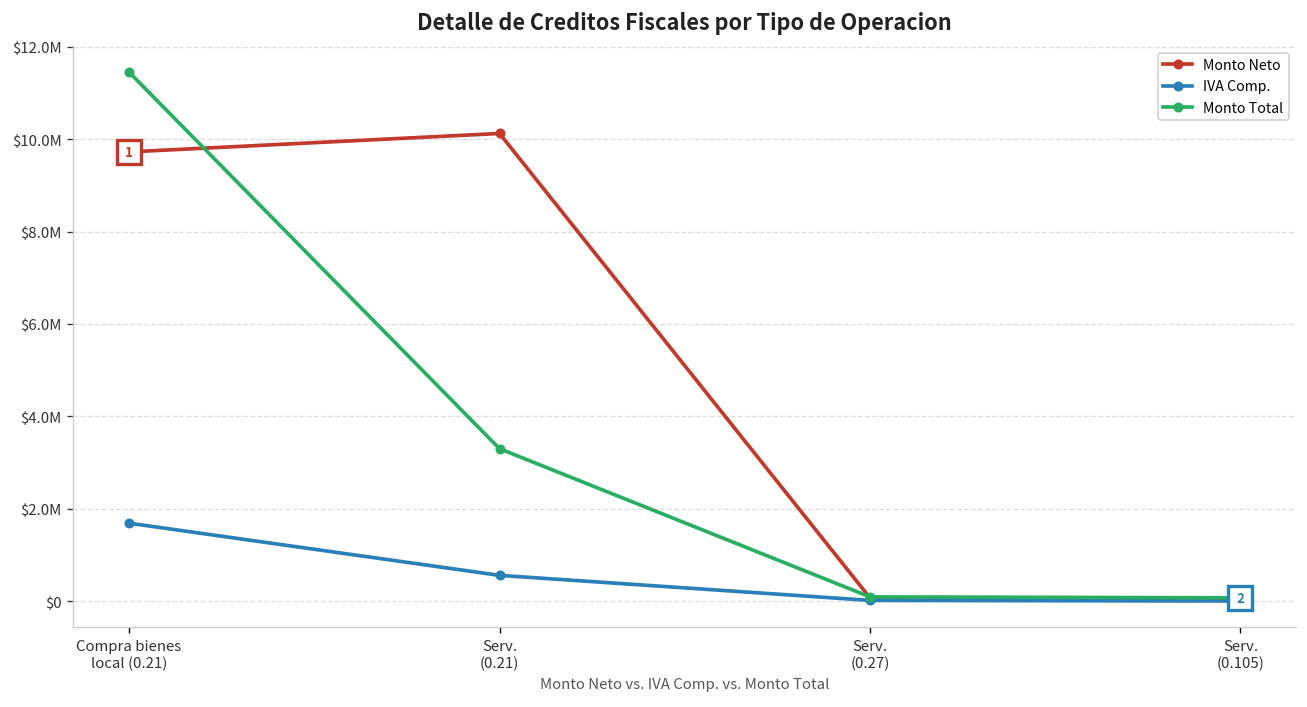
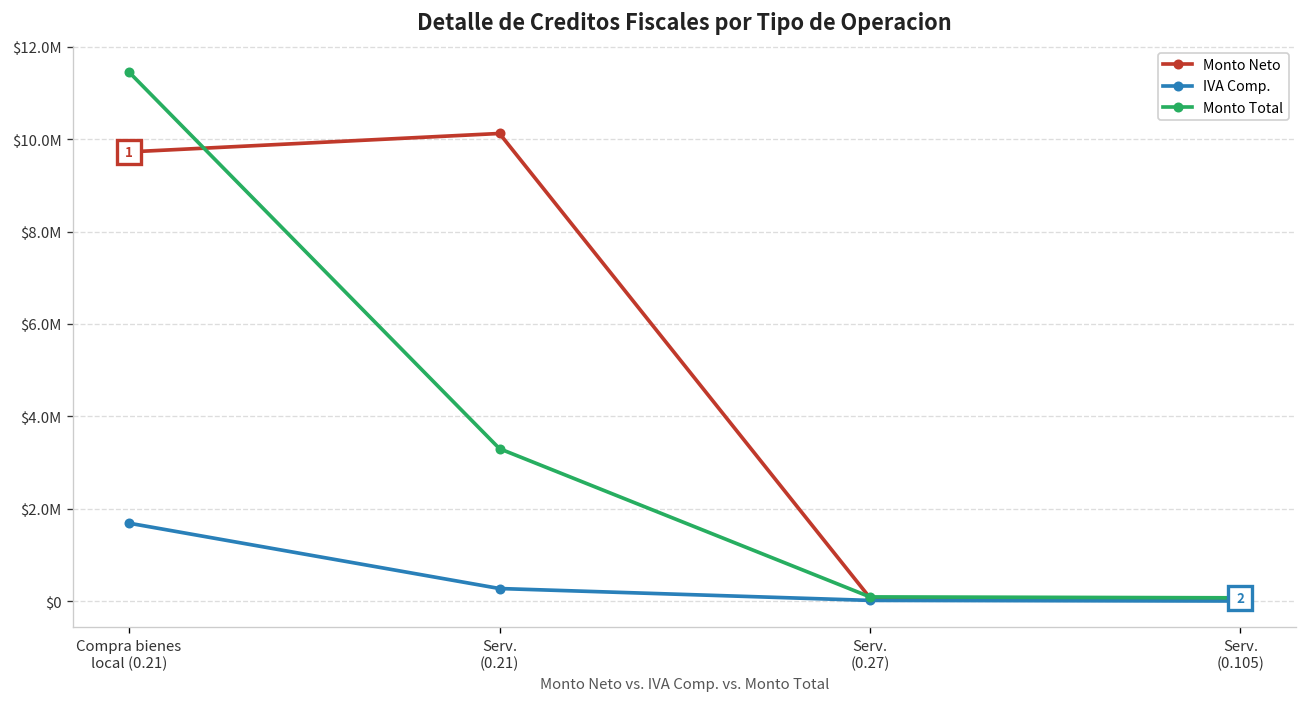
IVA Comp., Serv. (0.21): $600000 -> $300000
